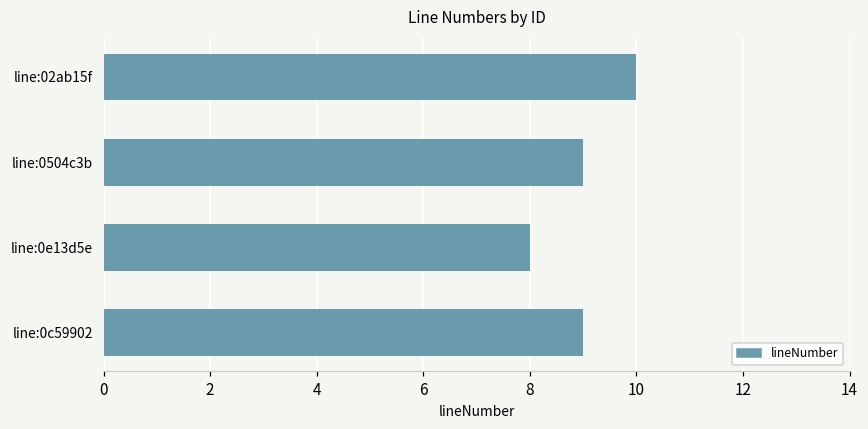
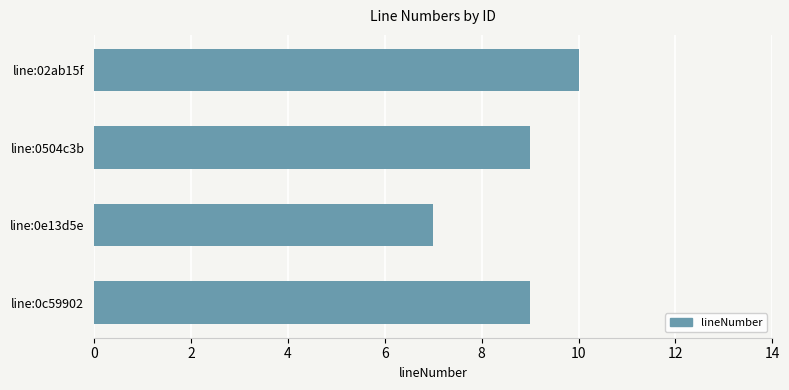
line:0e13d5e: 8 -> 7
